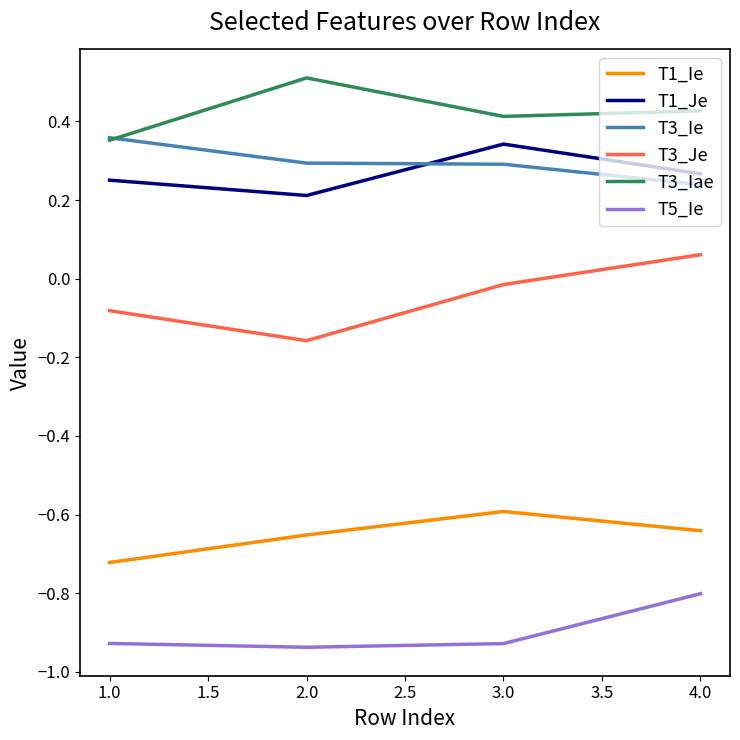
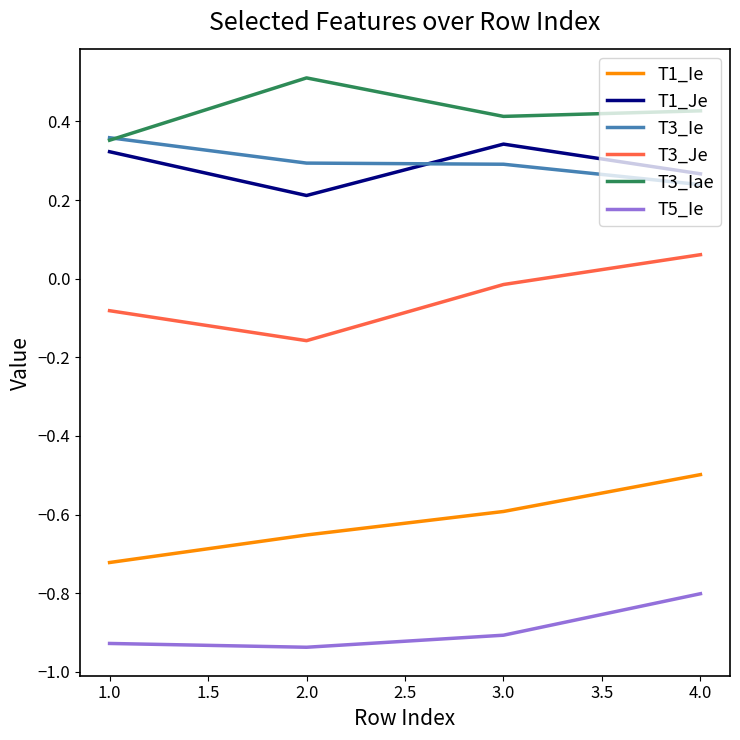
T1_Je, 1.0: 0.25 -> 0.32
T5_Ie, 3.0: -0.93 -> -0.91
T1_Ie, 4.0: -0.64 -> -0.50
